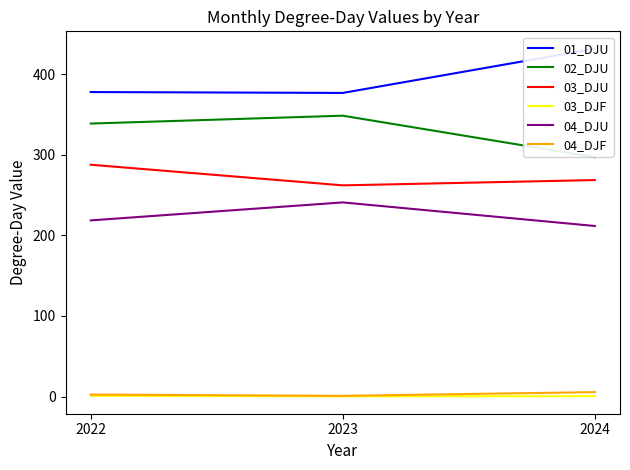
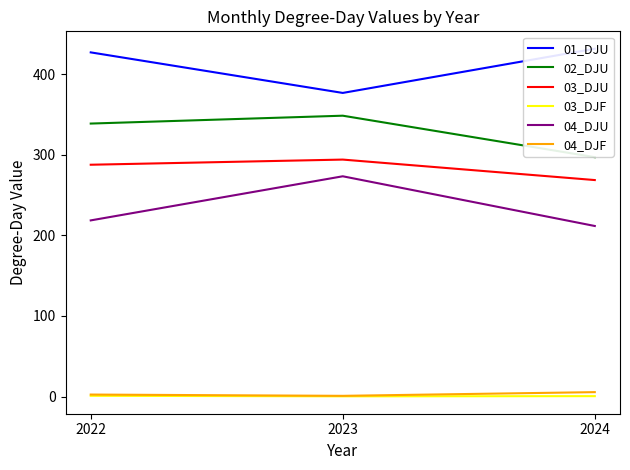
01_DJU, 2022: 380 -> 430
03_DJU, 2023: 260 -> 290
04_DJU, 2023: 240 -> 270
